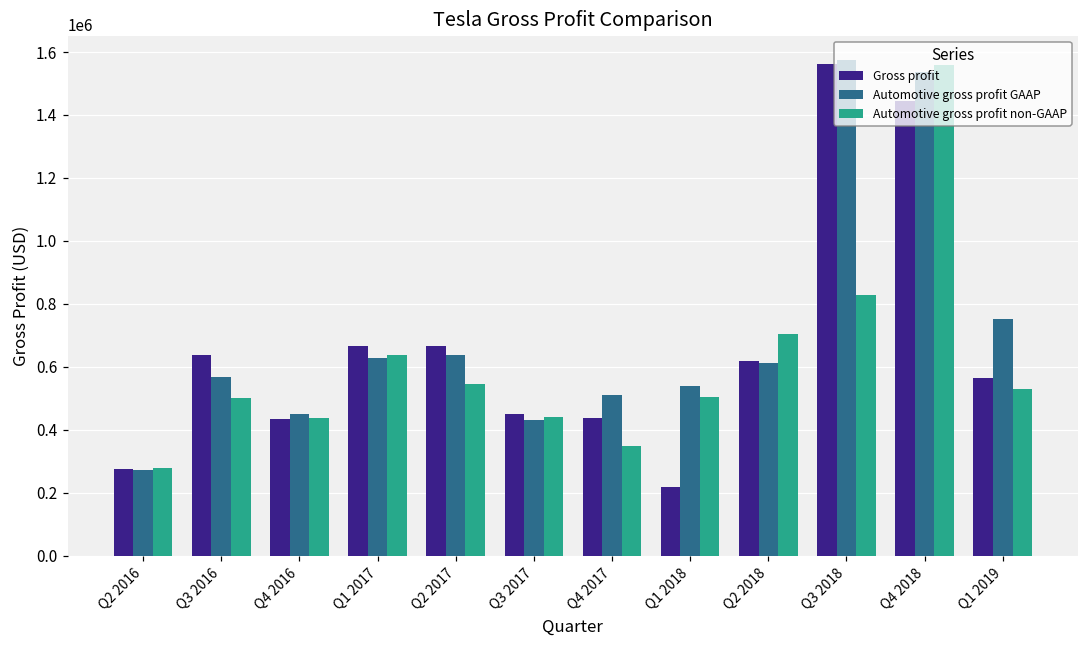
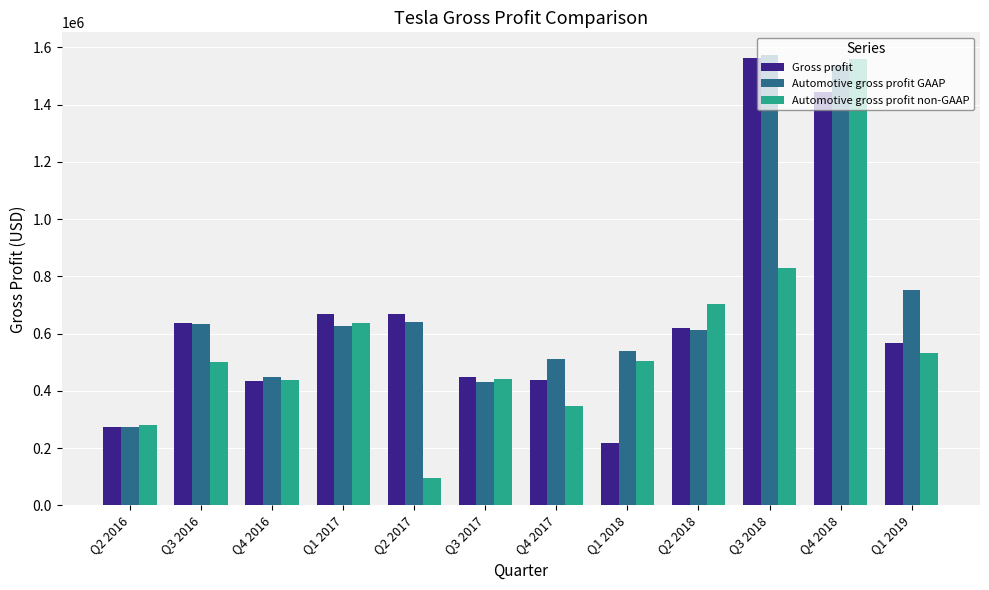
Automotive gross profit GAAP, Q3 2016: 570000 -> 630000
Automotive gross profit non-GAAP, Q2 2017: 550000 -> 100000
